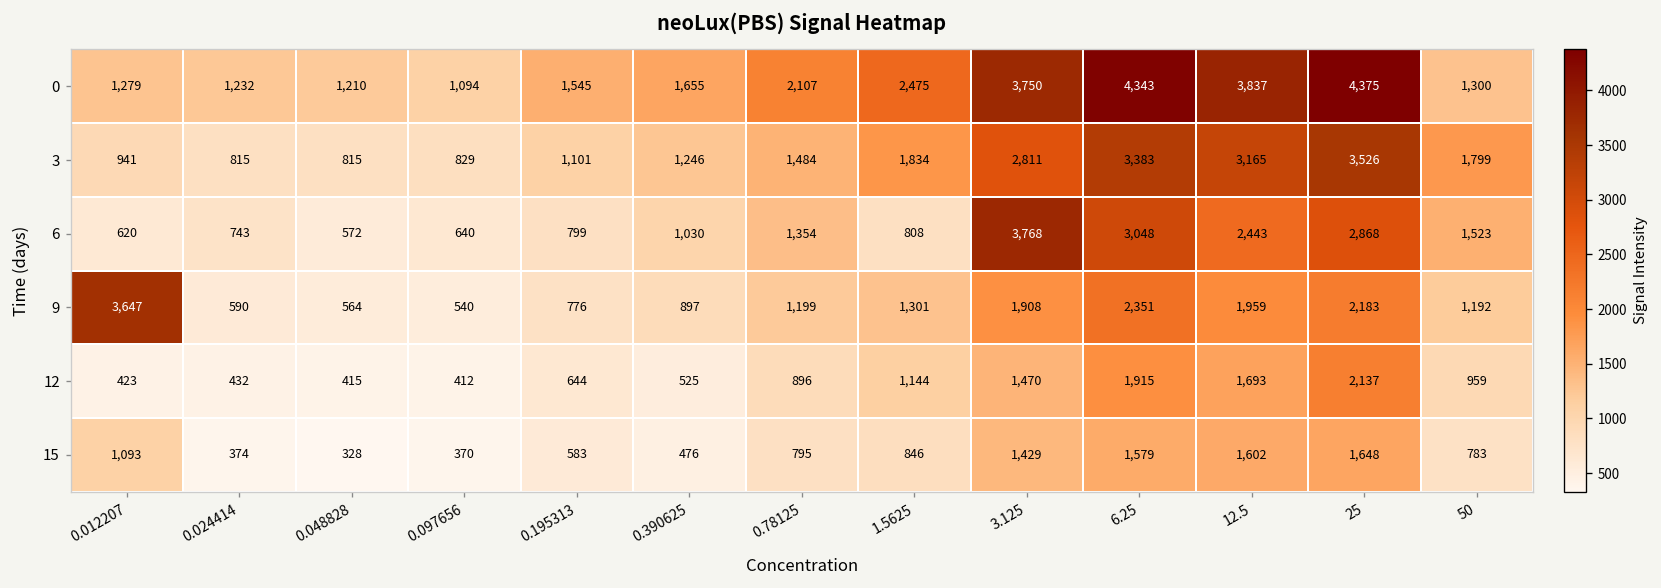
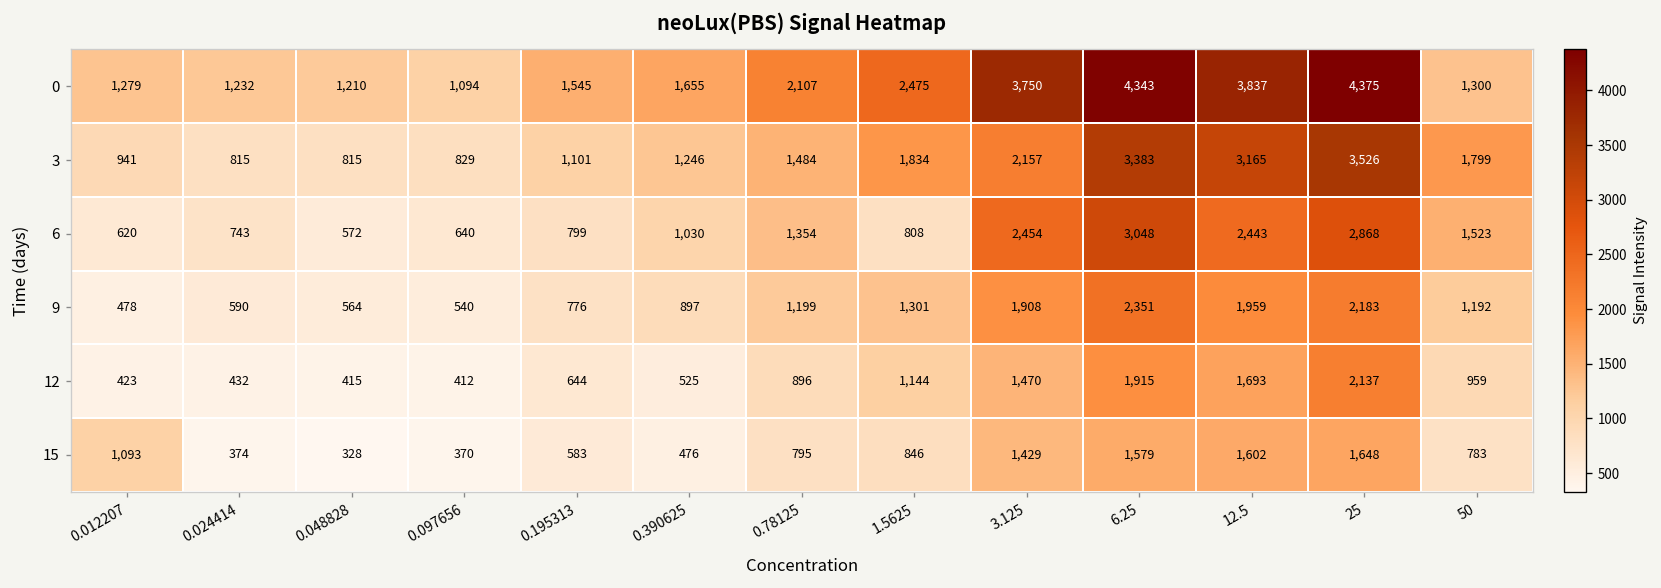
3, 3.125: 2,811 -> 2,157
6, 3.125: 3,768 -> 2,454
9, 0.012207: 3,647 -> 478
